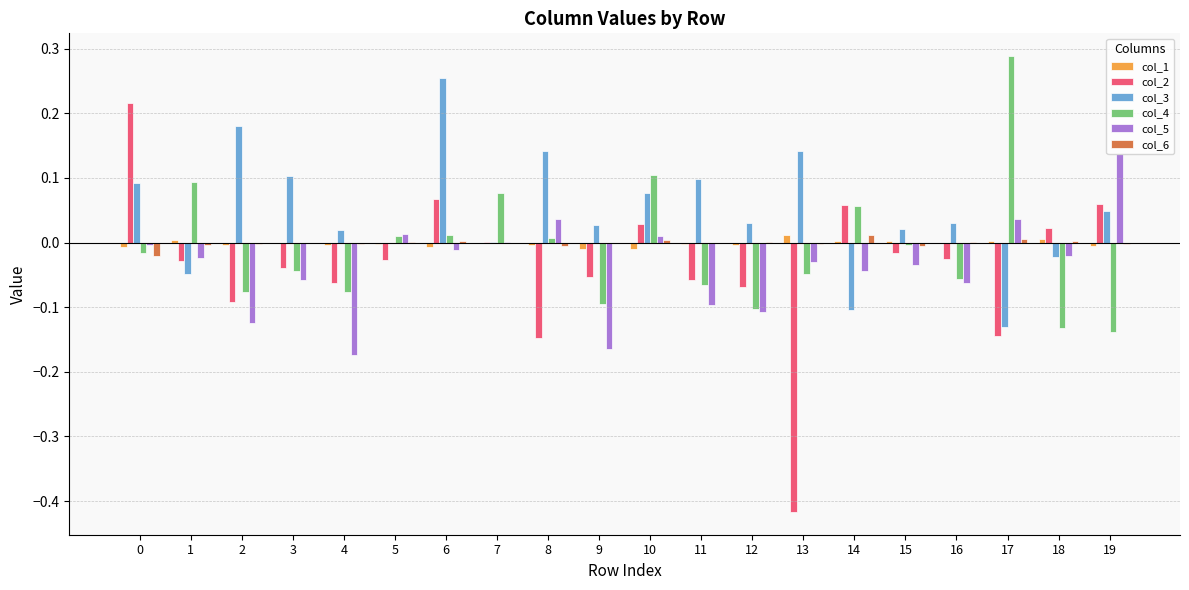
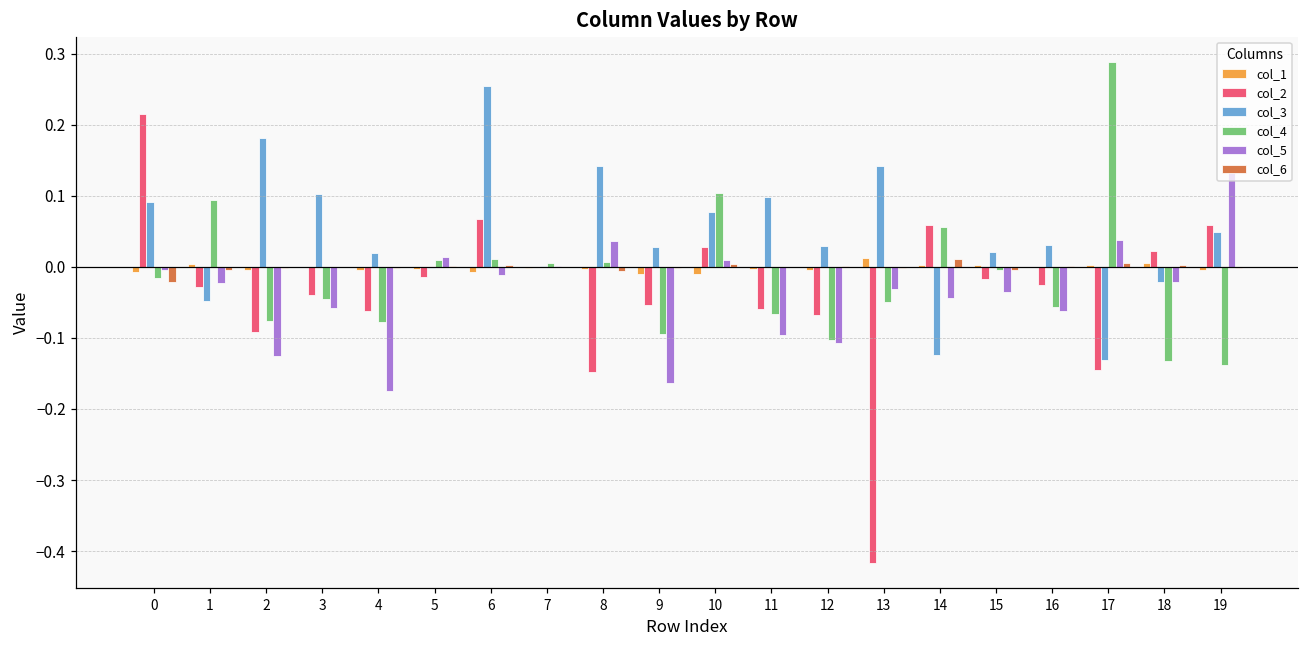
col_2, 5: -0.03 -> -0.01
col_4, 7: 0.08 -> 0.00
col_3, 14: -0.10 -> -0.12
